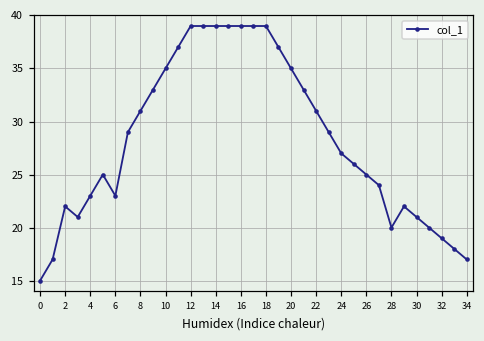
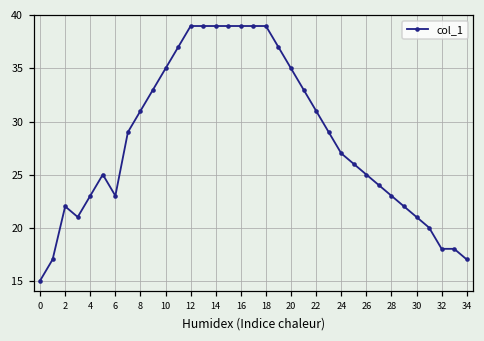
28: 20 -> 23
32: 19 -> 18
